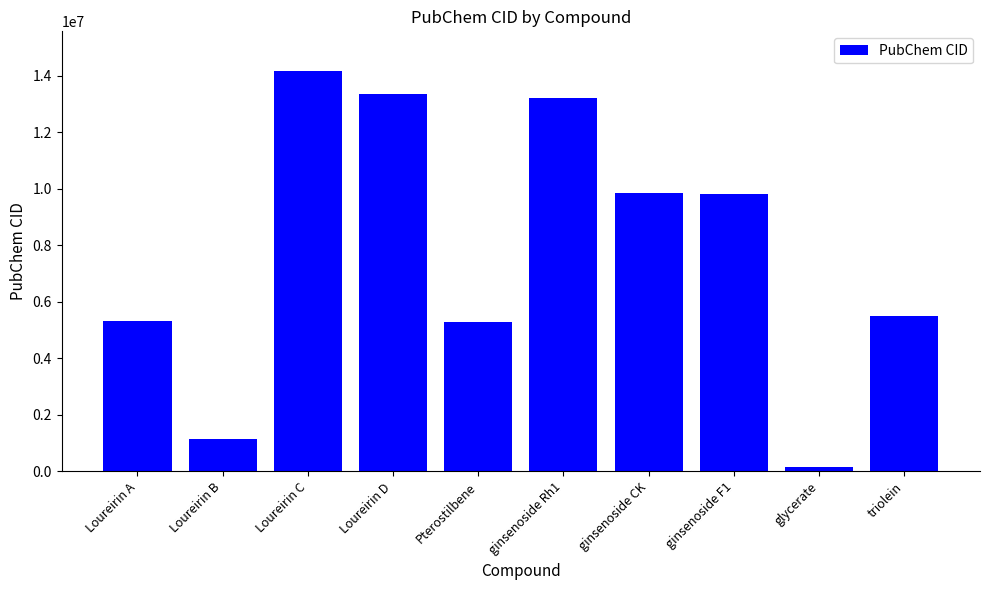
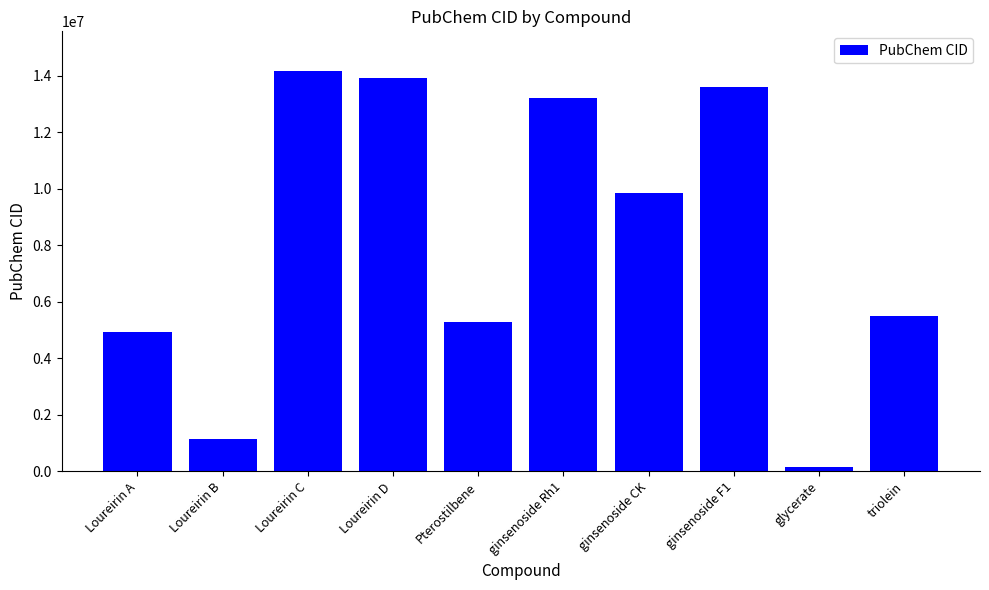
Loureirin A: 5300000 -> 4900000
Loureirin D: 13400000 -> 13900000
ginsenoside F1: 9800000 -> 13600000
